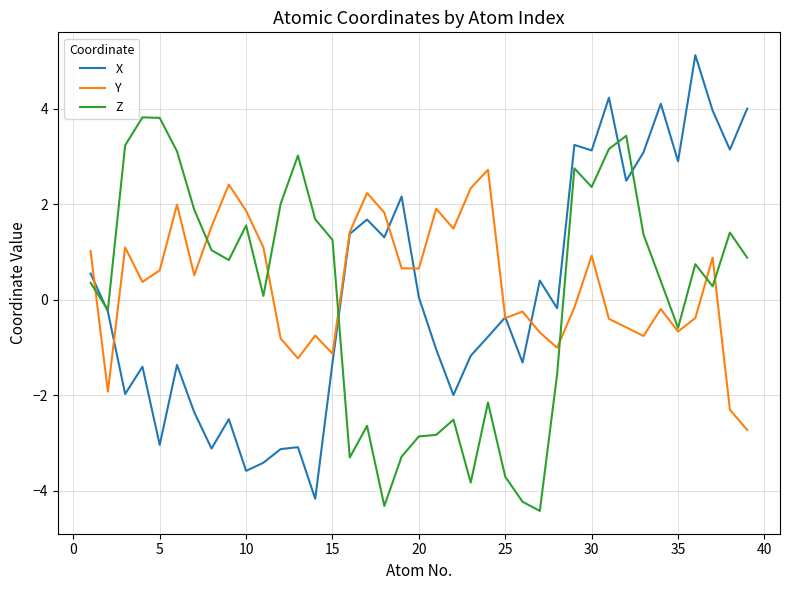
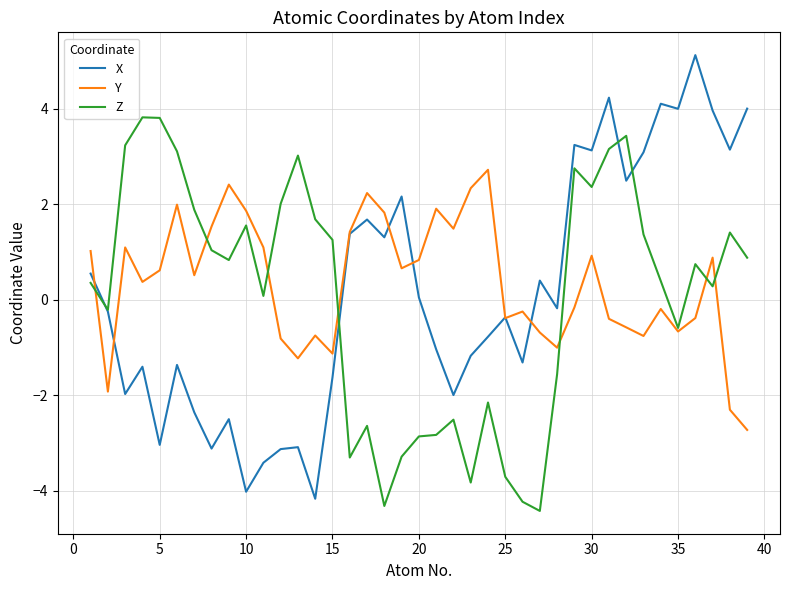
X, 10: -3.6 -> -4.0
X, 15: -1.3 -> -1.6
Y, 20: 0.7 -> 0.8
X, 35: 2.9 -> 4.0
